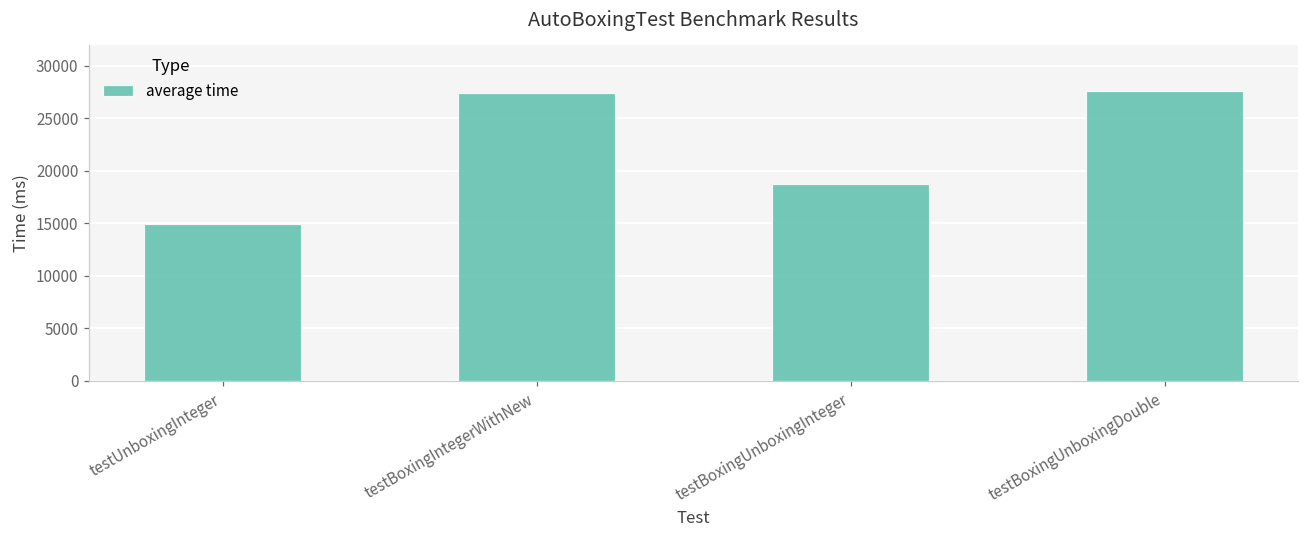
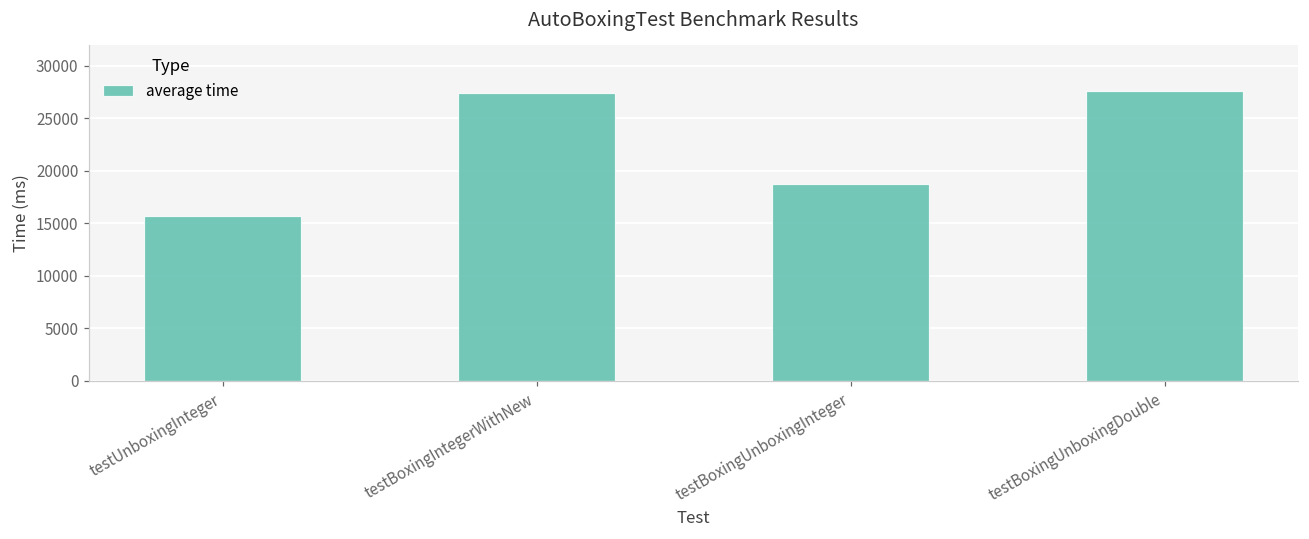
testUnboxingInteger: 15000 -> 16000
